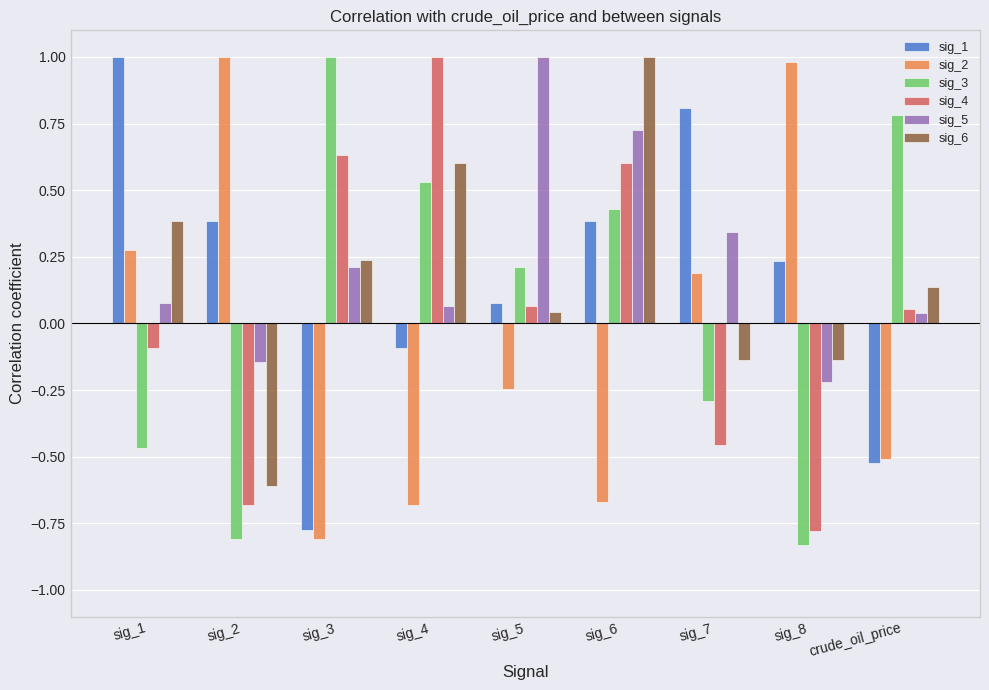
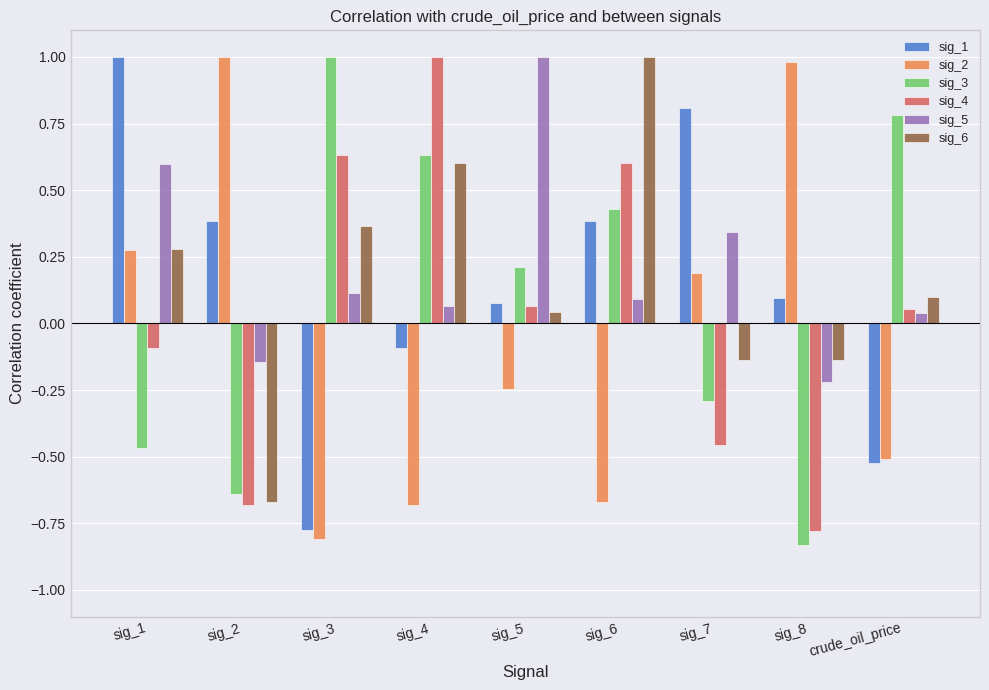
sig_5, sig_1: 0.08 -> 0.60
sig_6, sig_1: 0.39 -> 0.28
sig_3, sig_2: -0.81 -> -0.64
sig_6, sig_2: -0.61 -> -0.67
sig_5, sig_3: 0.21 -> 0.11
sig_6, sig_3: 0.24 -> 0.36
sig_3, sig_4: 0.53 -> 0.63
sig_5, sig_6: 0.73 -> 0.09
sig_1, sig_8: 0.23 -> 0.10
sig_6, crude_oil_price: 0.14 -> 0.10
